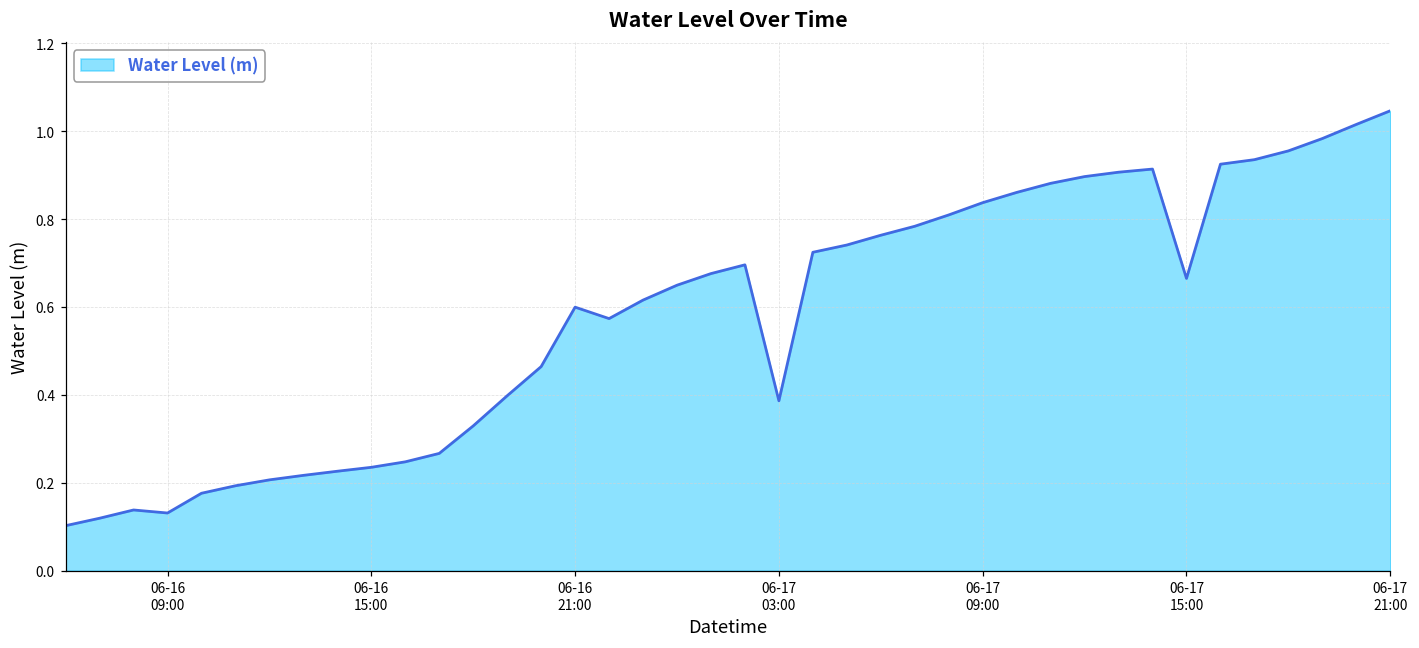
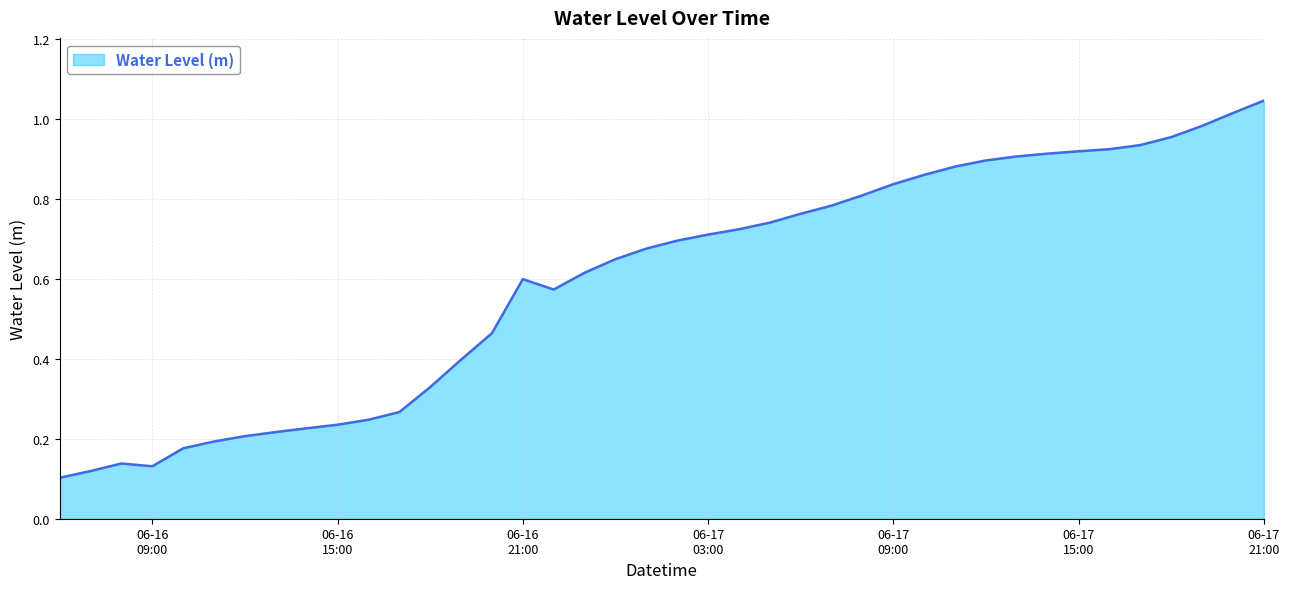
06-17 03:00: 0.39 -> 0.71
06-17 15:00: 0.66 -> 0.92
